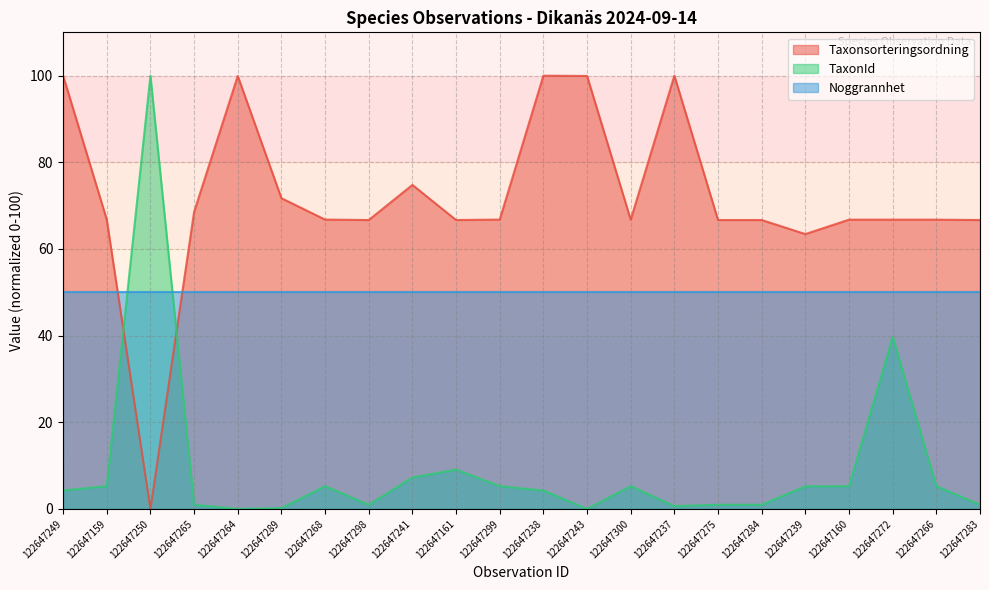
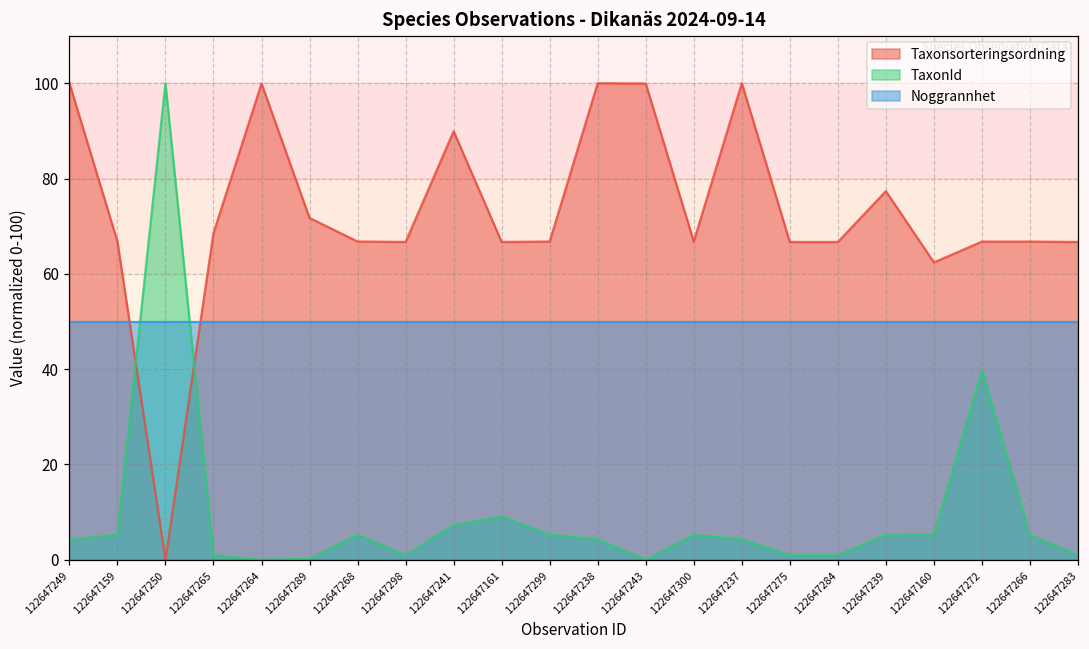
Taxonsorteringsordning, 122647241: 75 -> 90
TaxonId, 122647237: 1 -> 4
Taxonsorteringsordning, 122647239: 63 -> 77
Taxonsorteringsordning, 122647160: 67 -> 62
